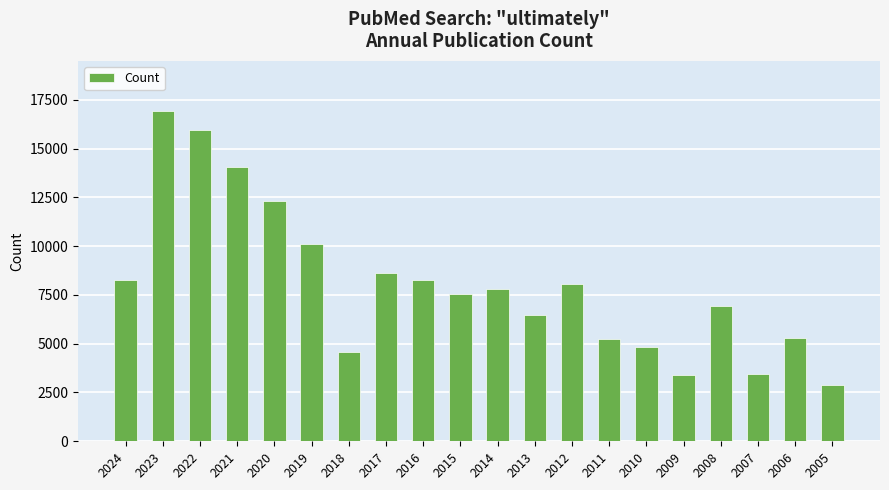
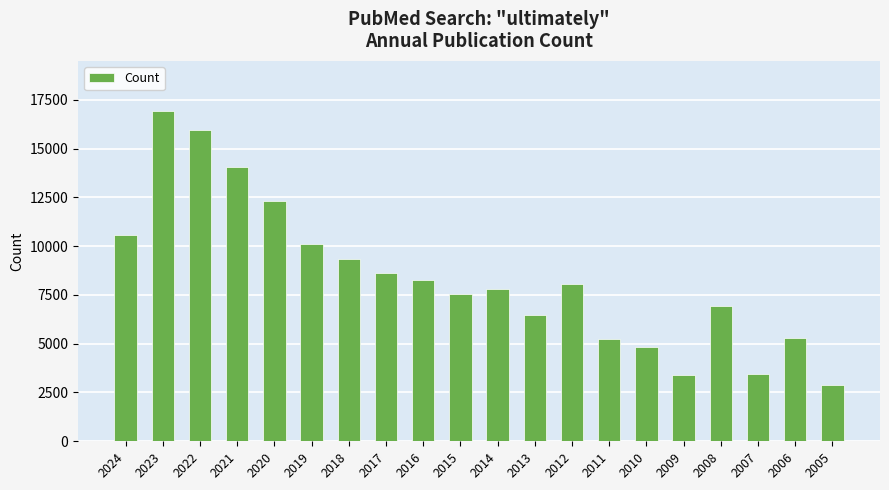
2024: 8300 -> 10600
2018: 4600 -> 9400
